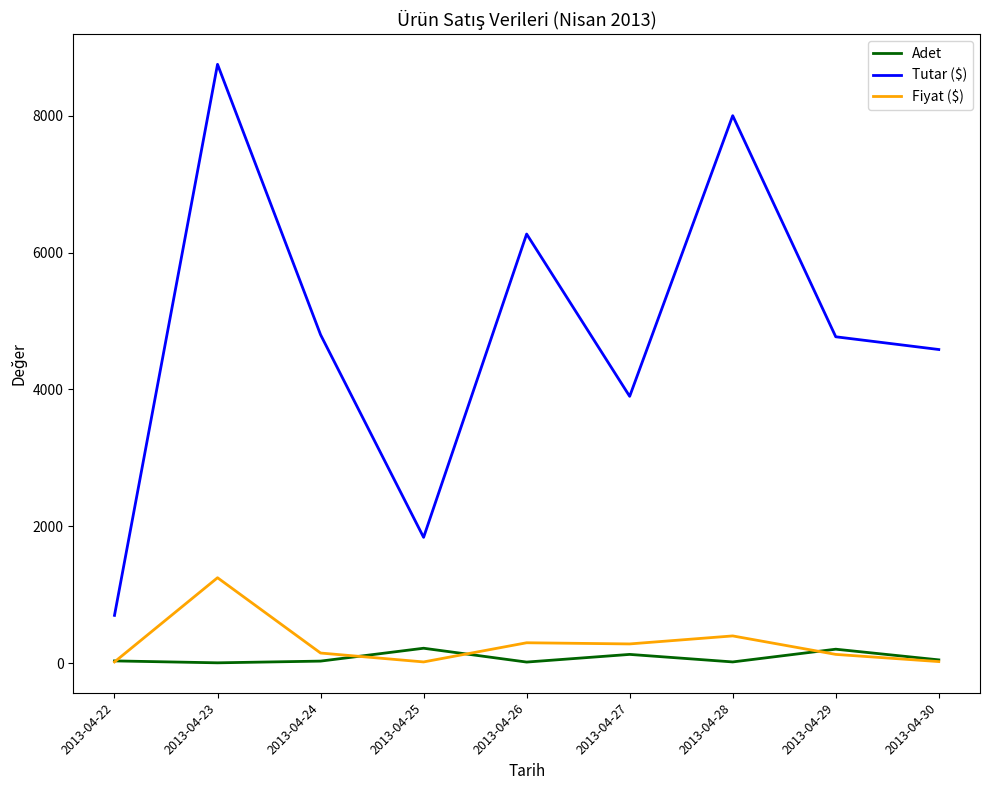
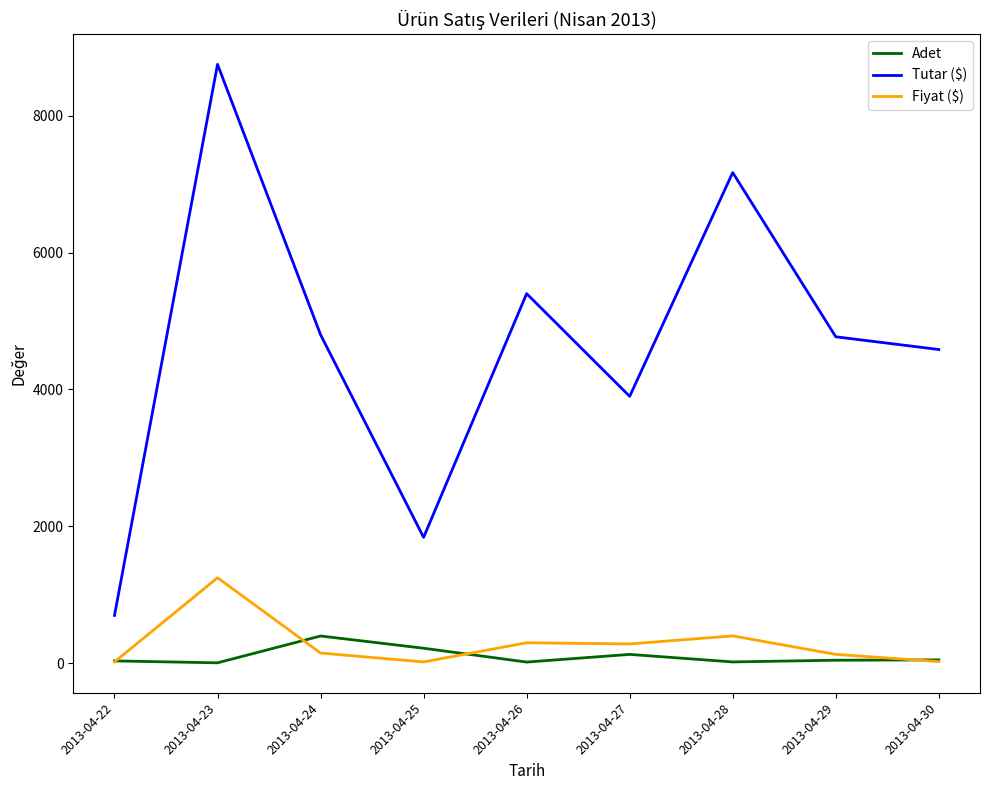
Adet, 2013-04-24: 0 -> 400
Tutar ($), 2013-04-26: 6300 -> 5400
Tutar ($), 2013-04-28: 8000 -> 7200
Adet, 2013-04-29: 200 -> 0
